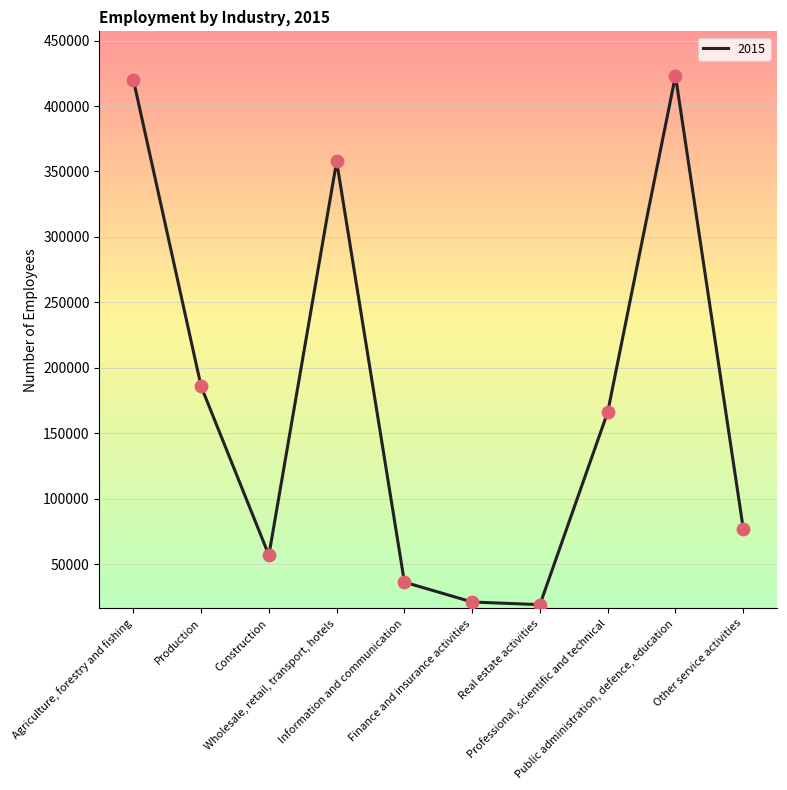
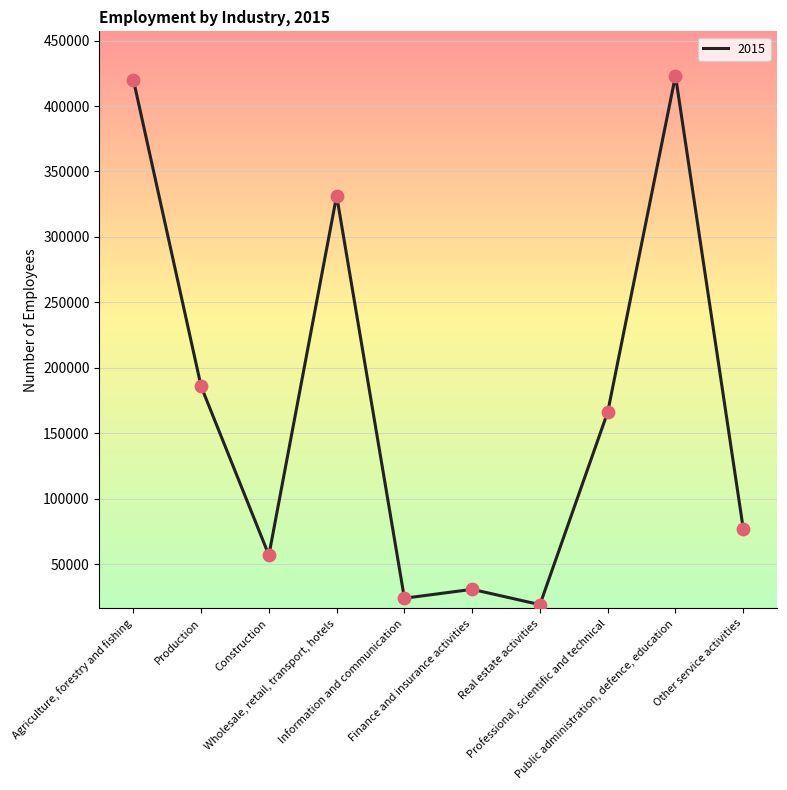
Wholesale, retail, transport, hotels: 358000 -> 332000
Information and communication: 36000 -> 24000
Finance and insurance activities: 21000 -> 31000
